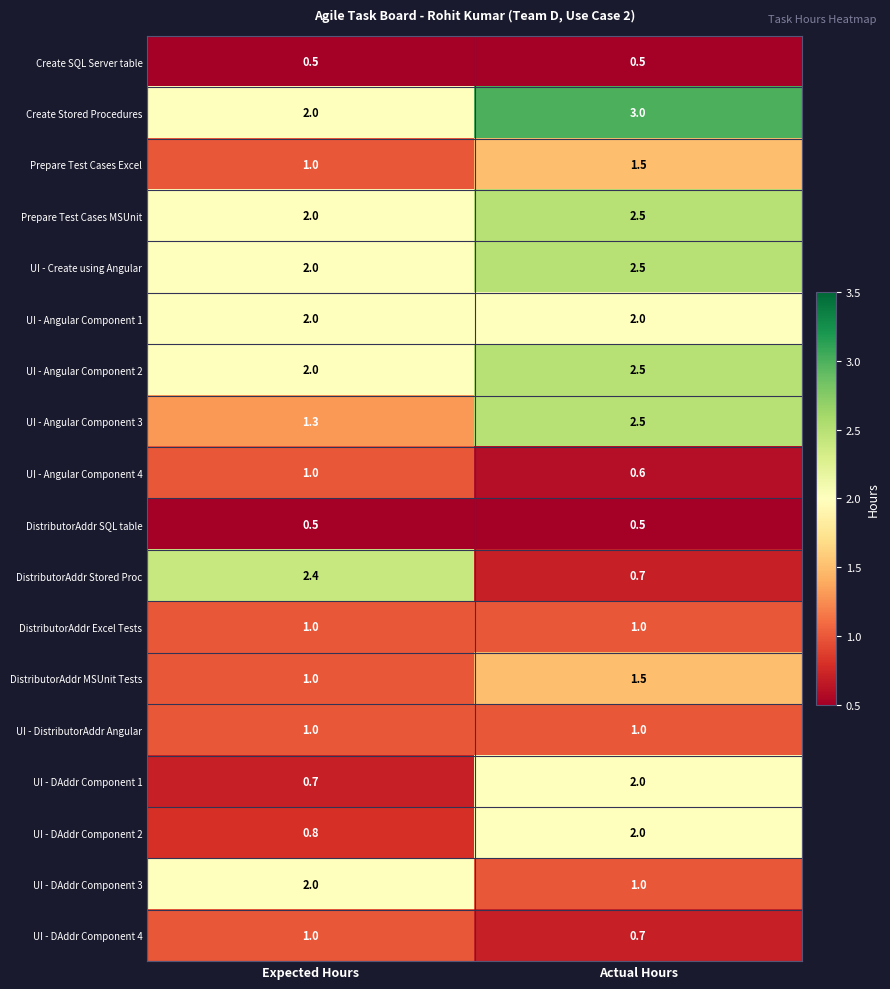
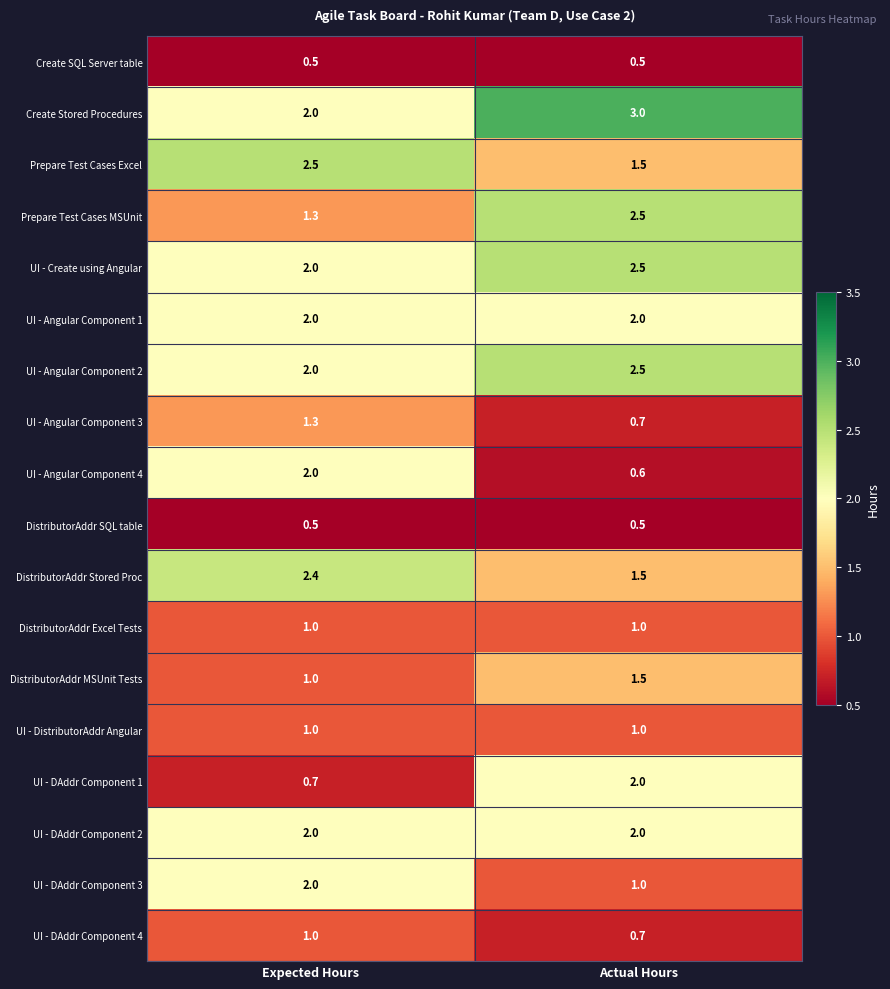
Prepare Test Cases Excel, Expected Hours: 1.0 -> 2.5
Prepare Test Cases MSUnit, Expected Hours: 2.0 -> 1.3
UI - Angular Component 3, Actual Hours: 2.5 -> 0.7
UI - Angular Component 4, Expected Hours: 1.0 -> 2.0
DistributorAddr Stored Proc, Actual Hours: 0.7 -> 1.5
UI - DAddr Component 2, Expected Hours: 0.8 -> 2.0
